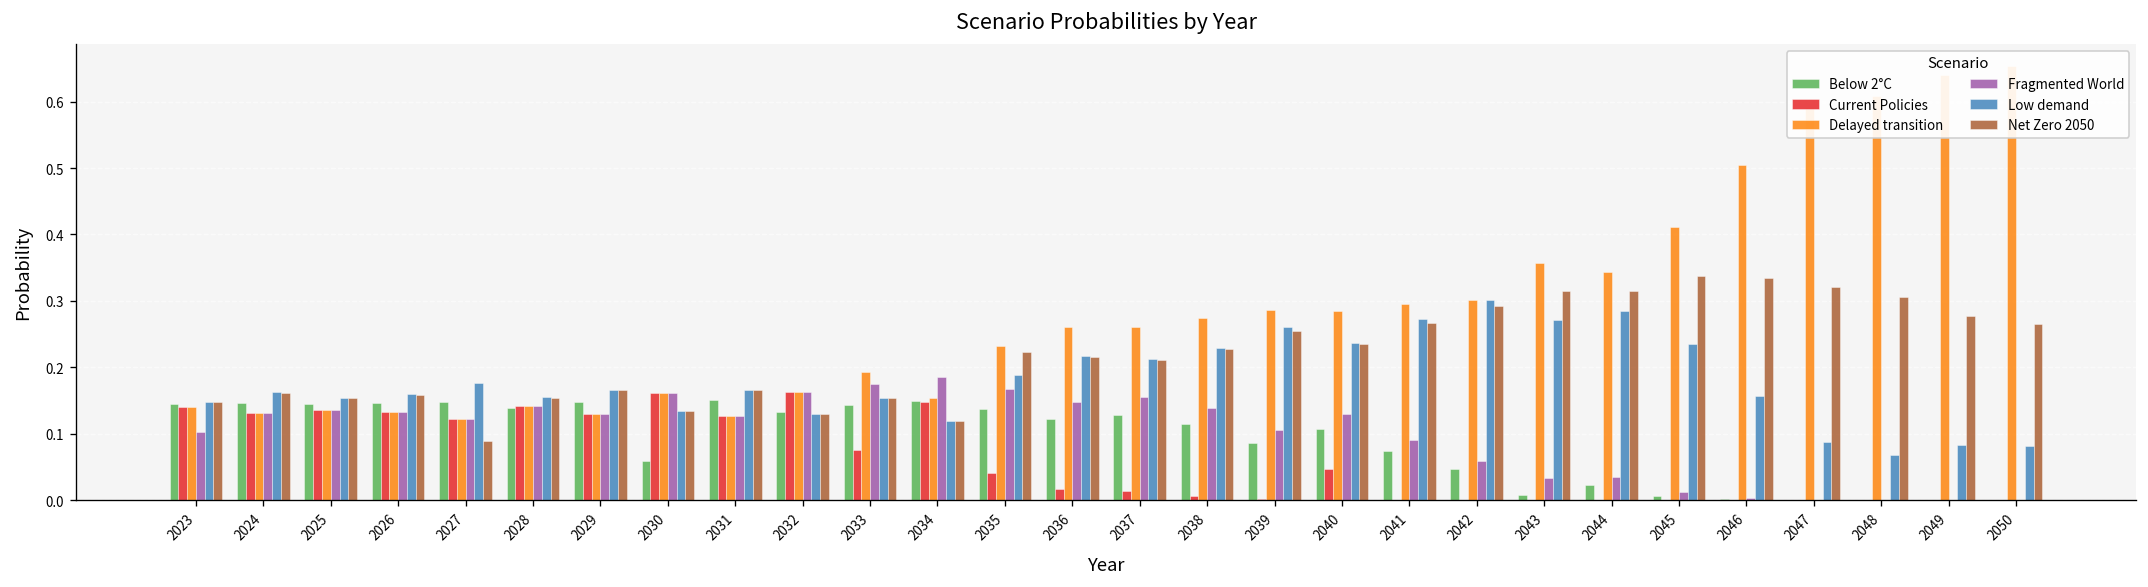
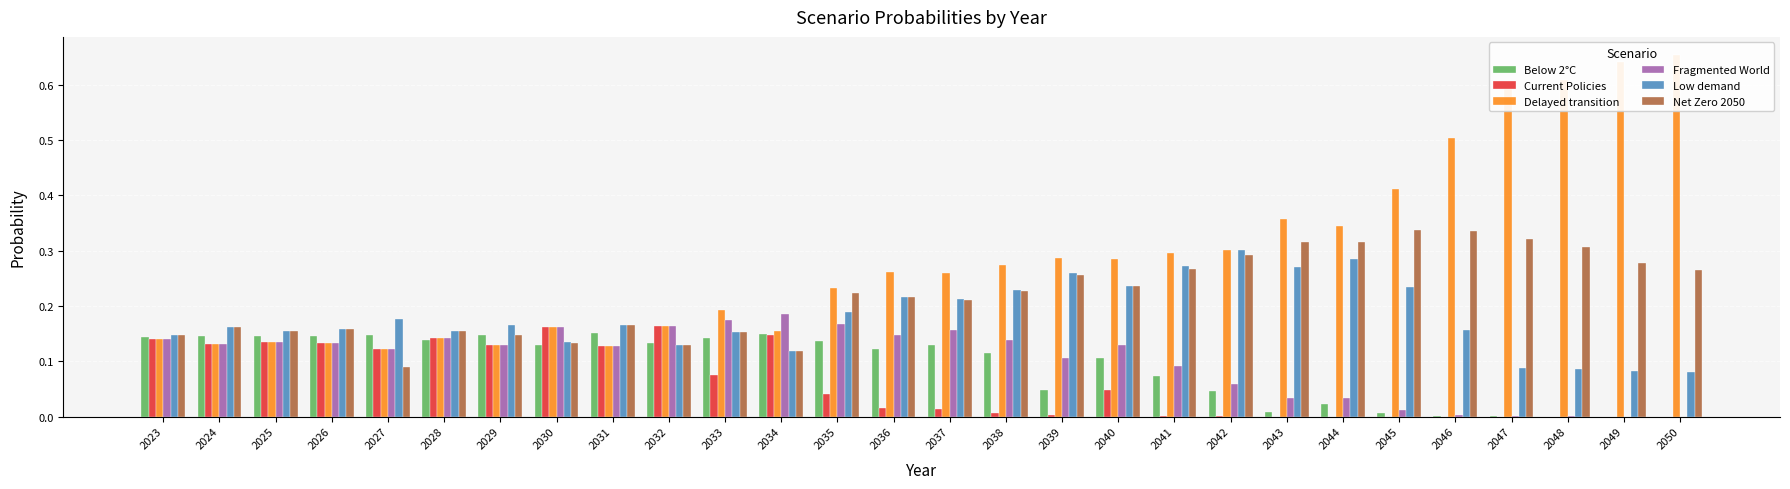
Fragmented World, 2023: 0.10 -> 0.14
Net Zero 2050, 2029: 0.17 -> 0.15
Below 2°C, 2030: 0.06 -> 0.13
Below 2°C, 2039: 0.09 -> 0.05
Low demand, 2048: 0.07 -> 0.09
